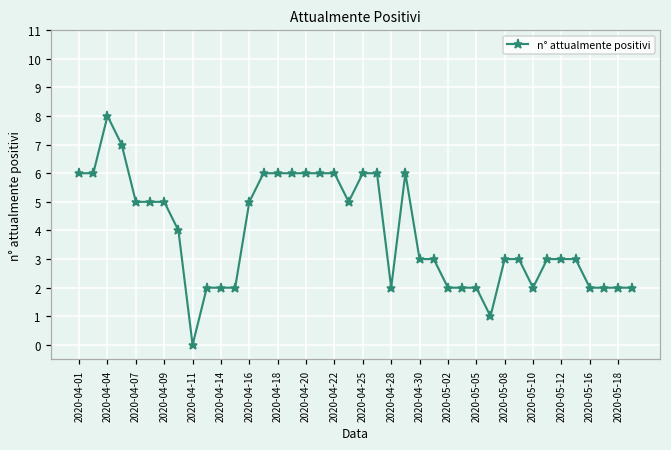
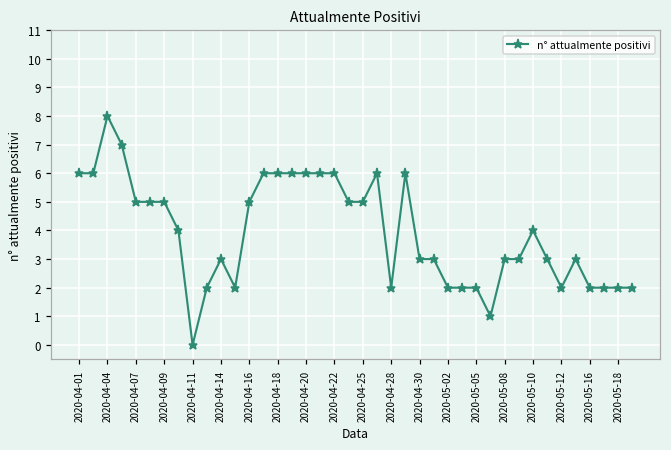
2020-04-14: 2 -> 3
2020-04-25: 6 -> 5
2020-05-10: 2 -> 4
2020-05-12: 3 -> 2
